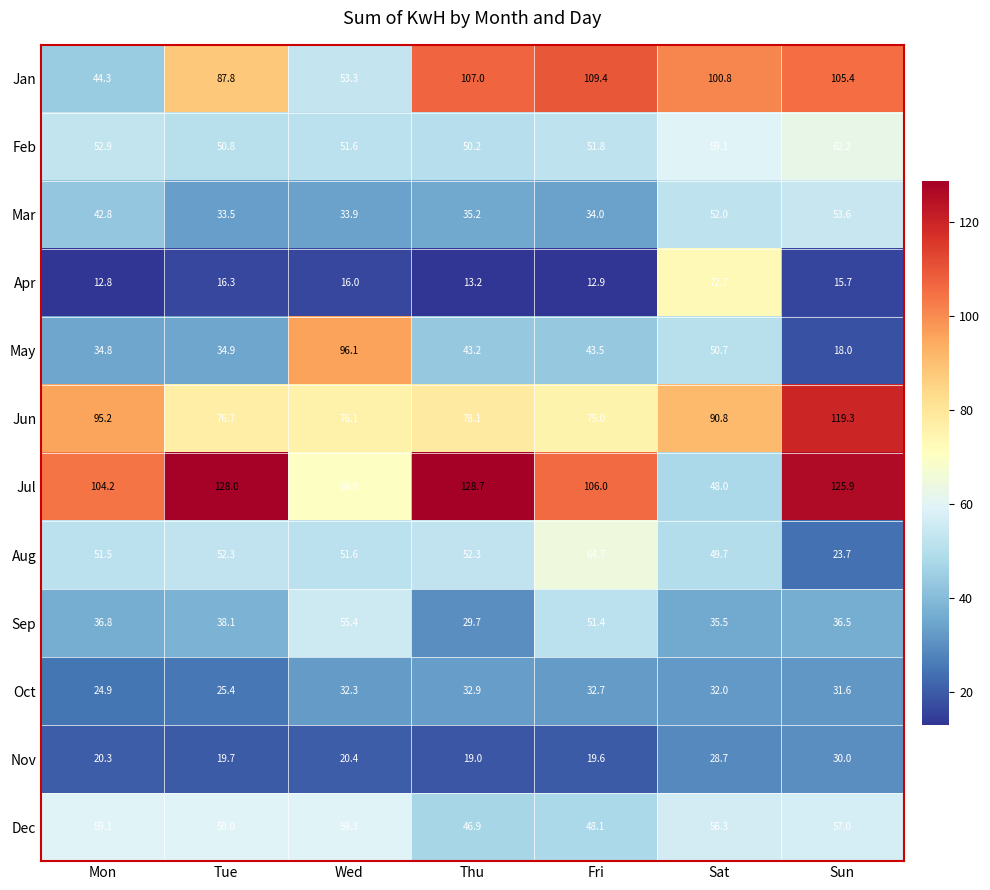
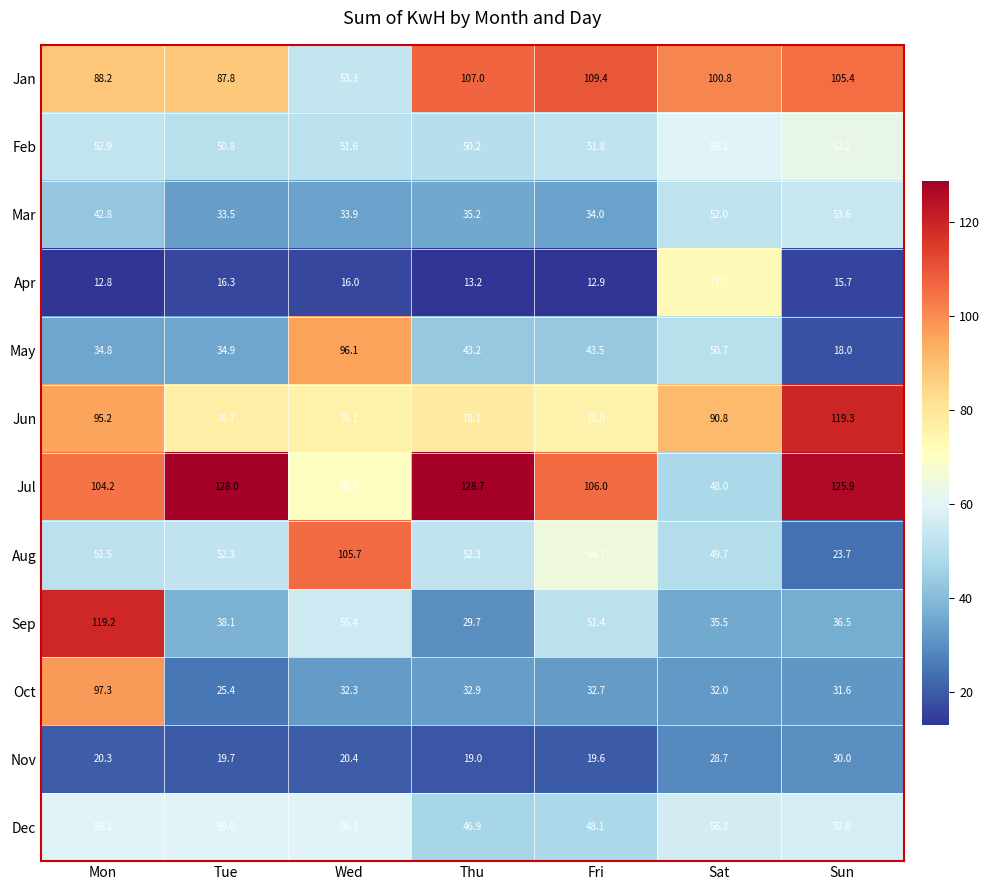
Jan, Mon: 44.3 -> 88.2
Aug, Wed: 51.6 -> 105.7
Sep, Mon: 36.8 -> 119.2
Oct, Mon: 24.9 -> 97.3
